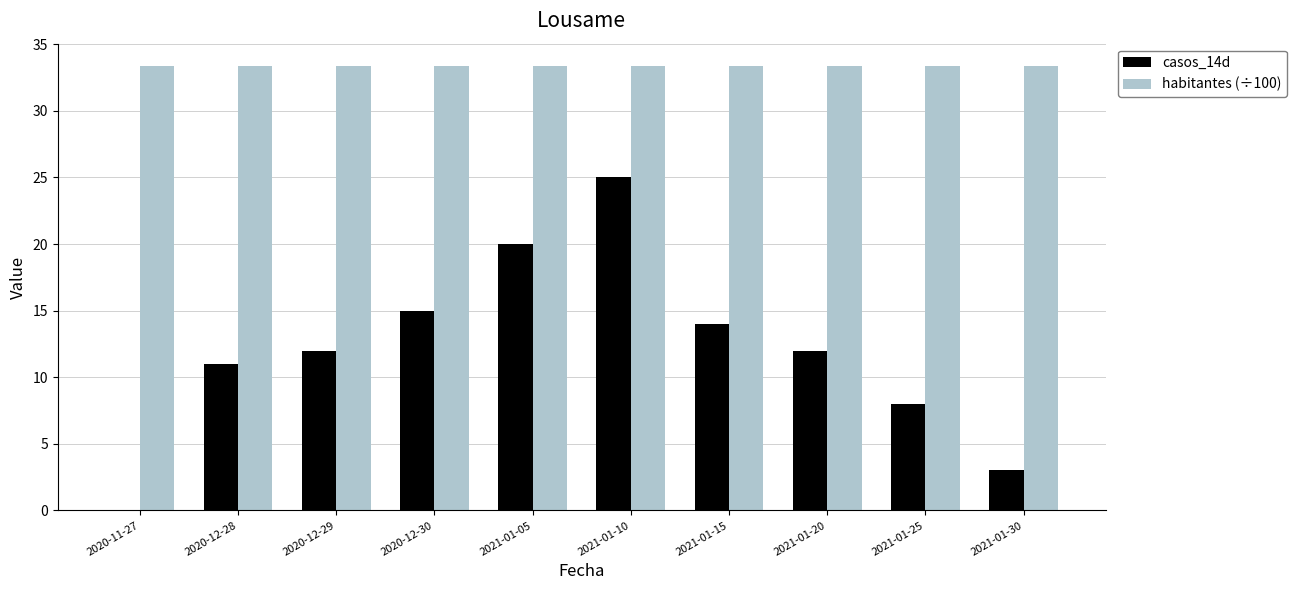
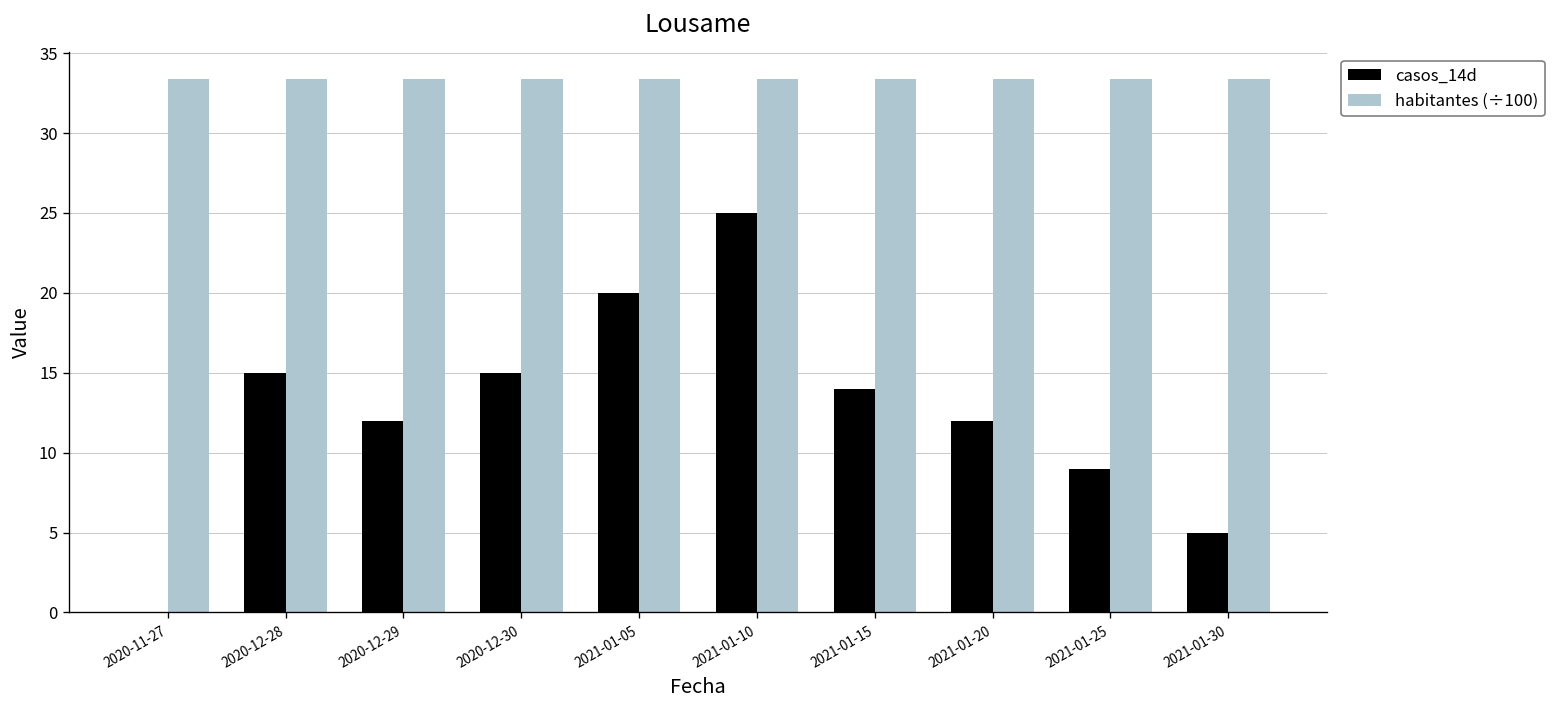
casos_14d, 2020-12-28: 11 -> 15
casos_14d, 2021-01-25: 8 -> 9
casos_14d, 2021-01-30: 3 -> 5
